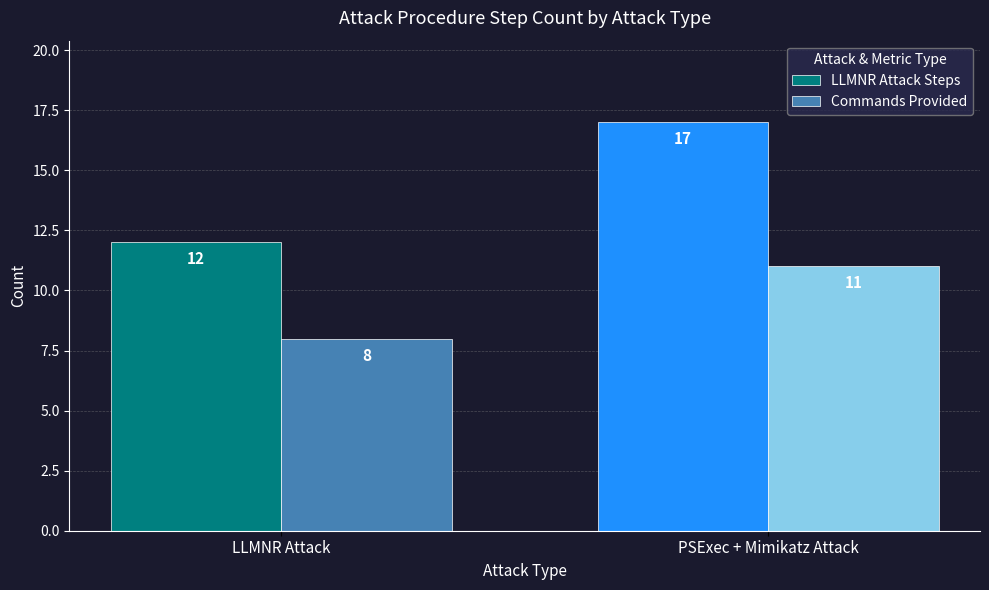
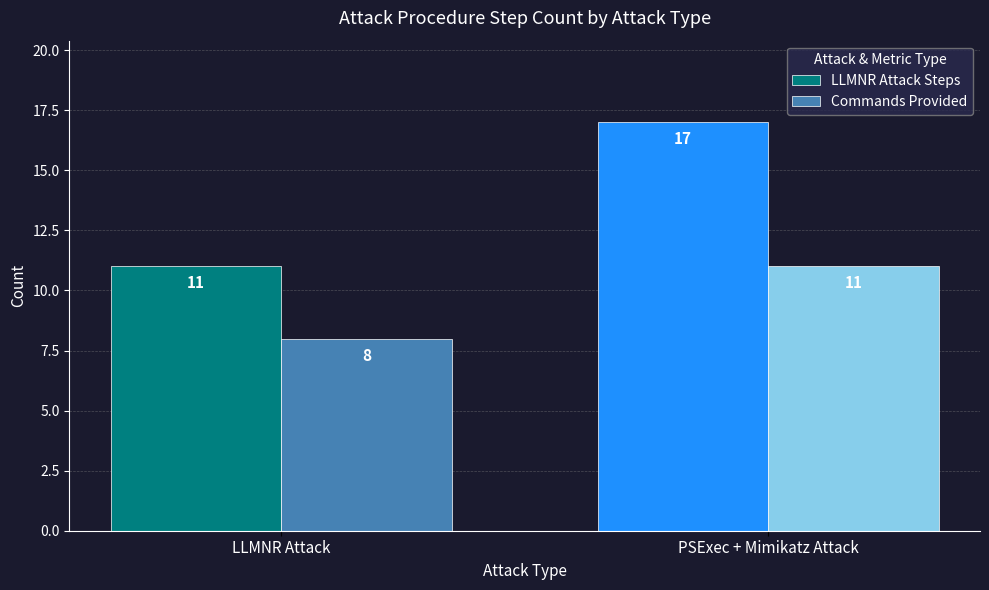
LLMNR Attack Steps, LLMNR Attack: 12 -> 11
